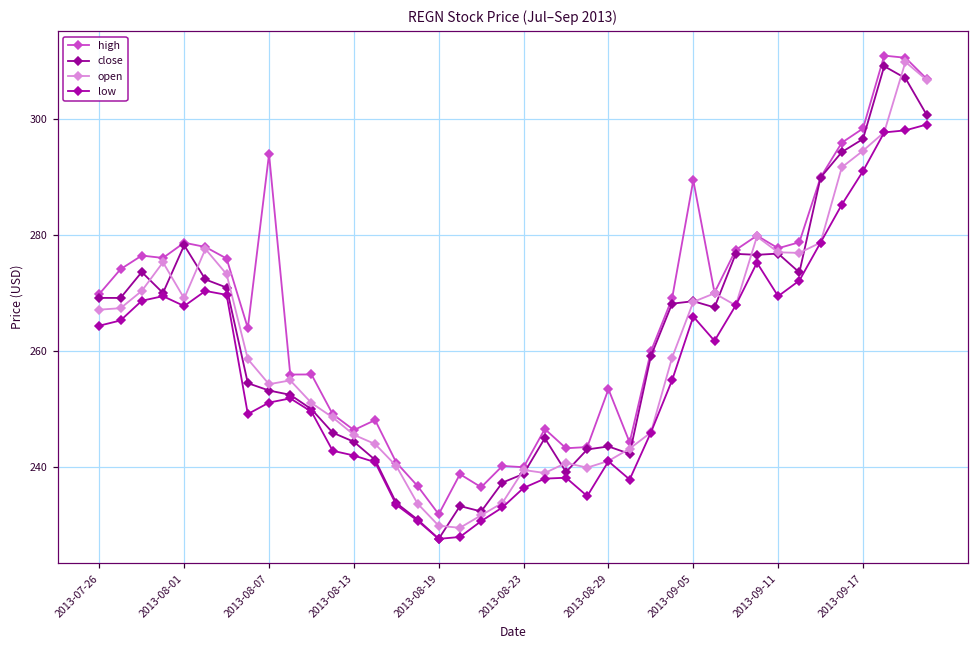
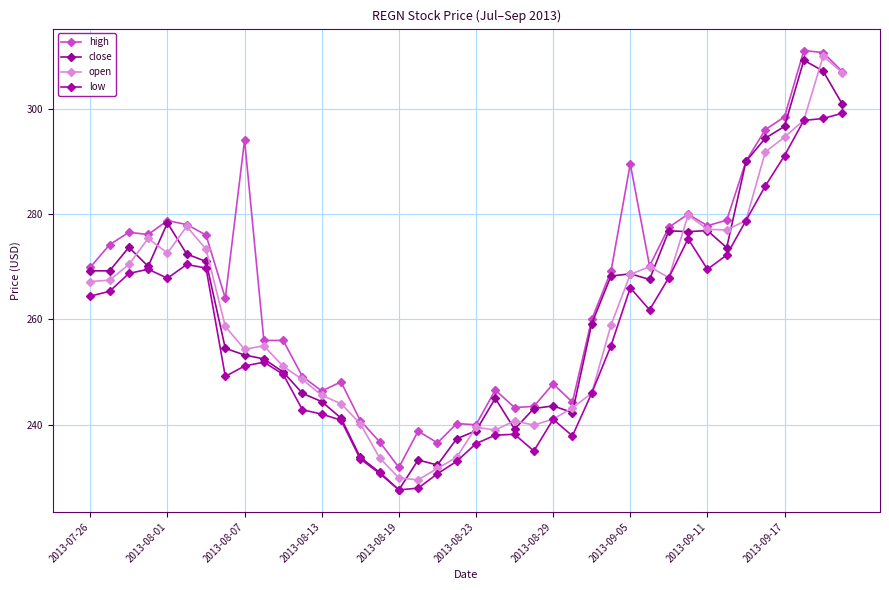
open, 2013-08-01: 269 -> 273
high, 2013-08-29: 253 -> 248
